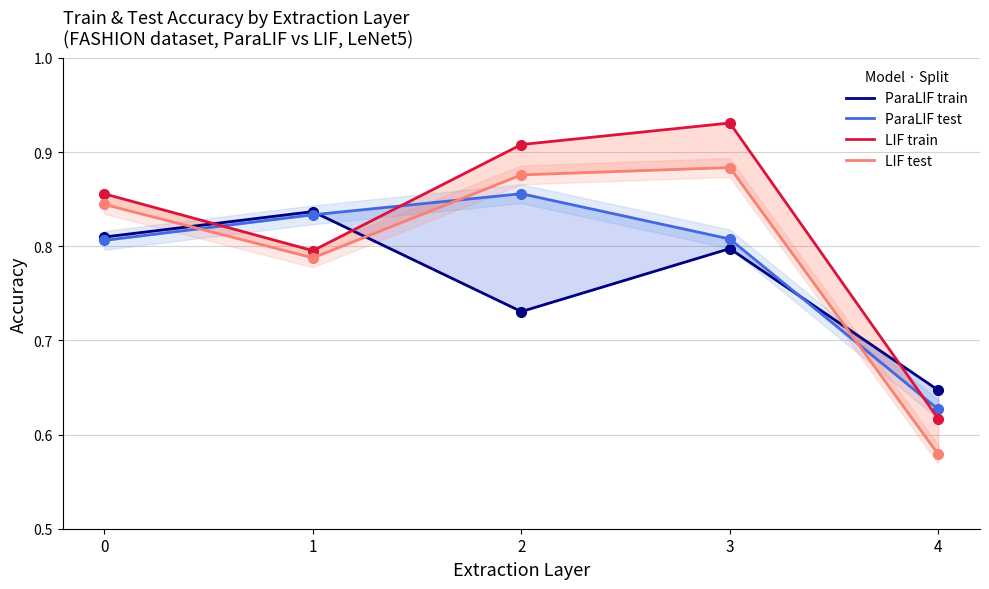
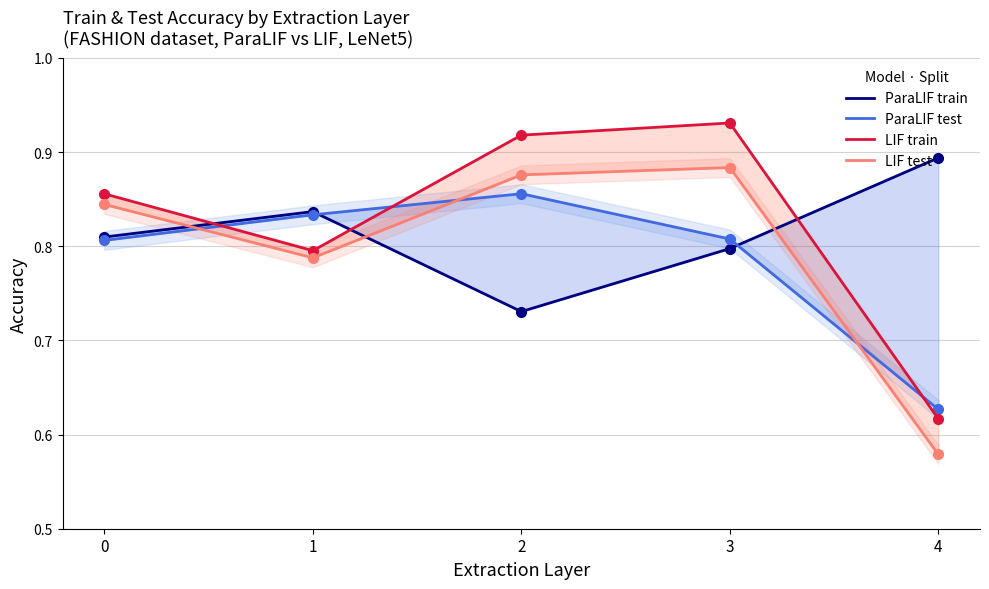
LIF train, 2: 0.91 -> 0.92
ParaLIF train, 4: 0.65 -> 0.89
